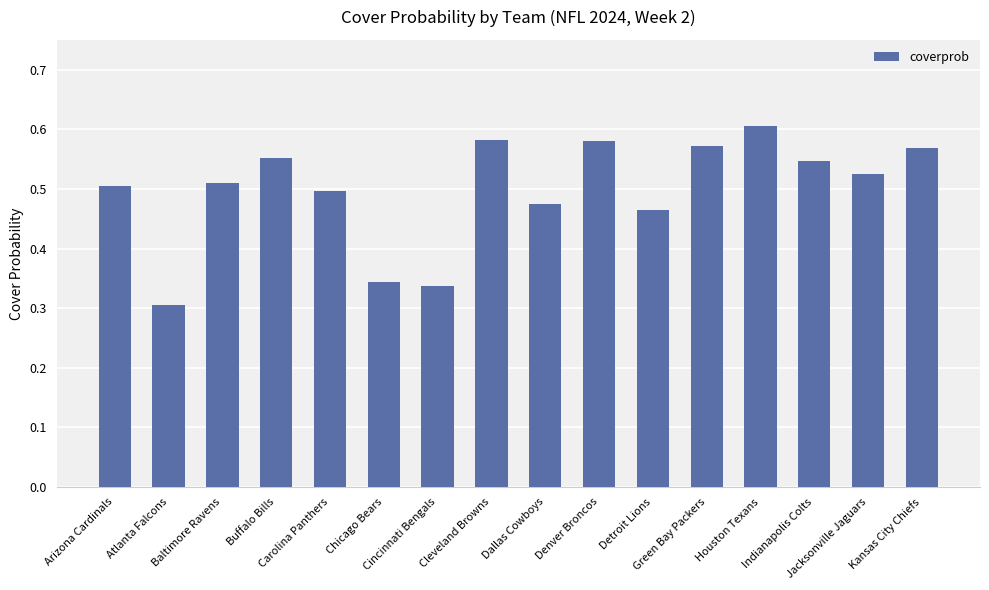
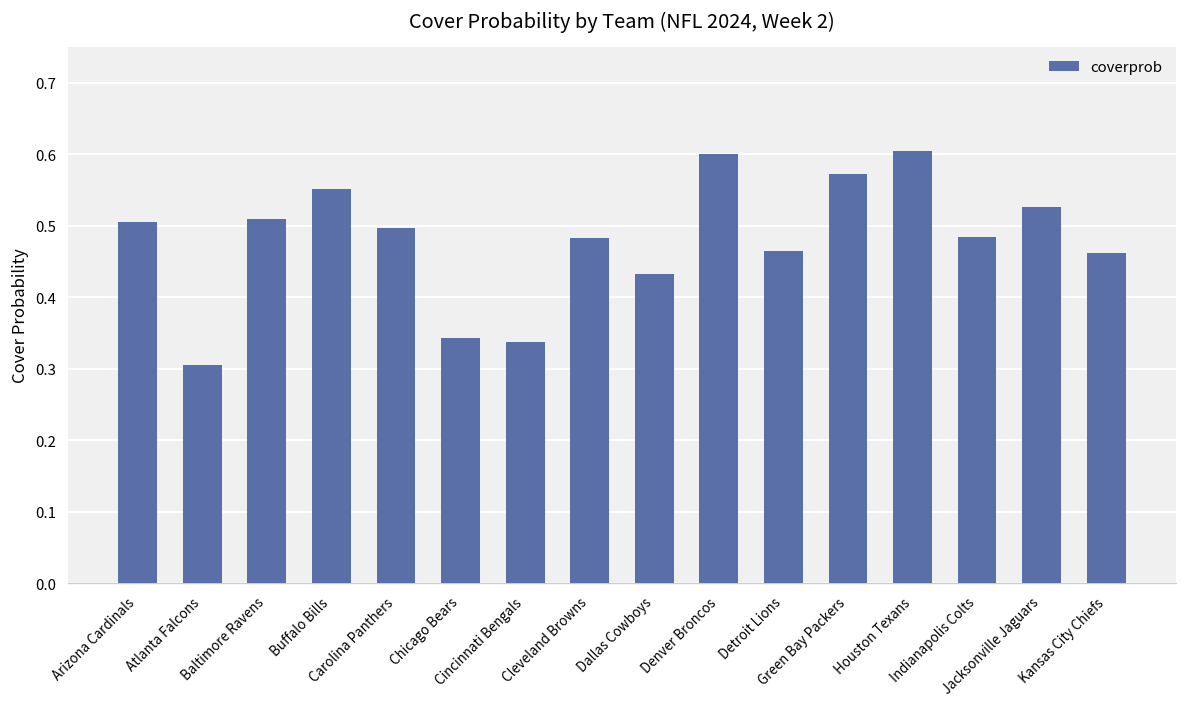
Cleveland Browns: 0.58 -> 0.48
Dallas Cowboys: 0.48 -> 0.43
Denver Broncos: 0.58 -> 0.60
Indianapolis Colts: 0.55 -> 0.48
Kansas City Chiefs: 0.57 -> 0.46
